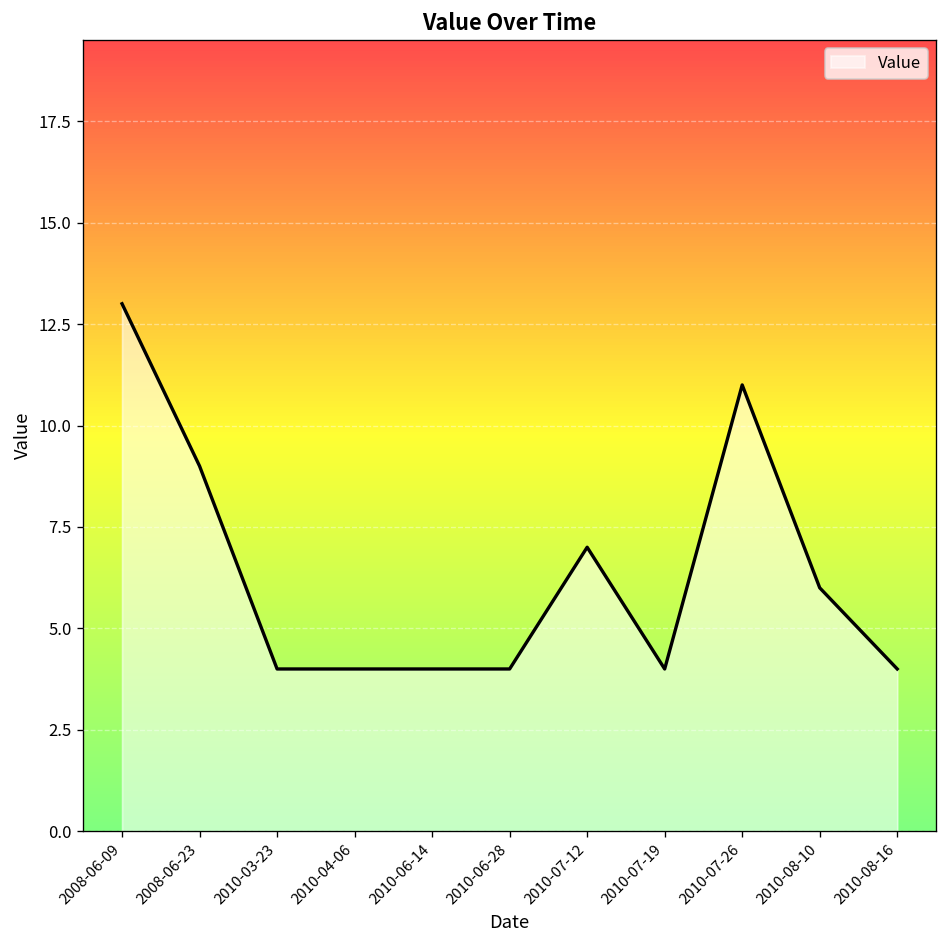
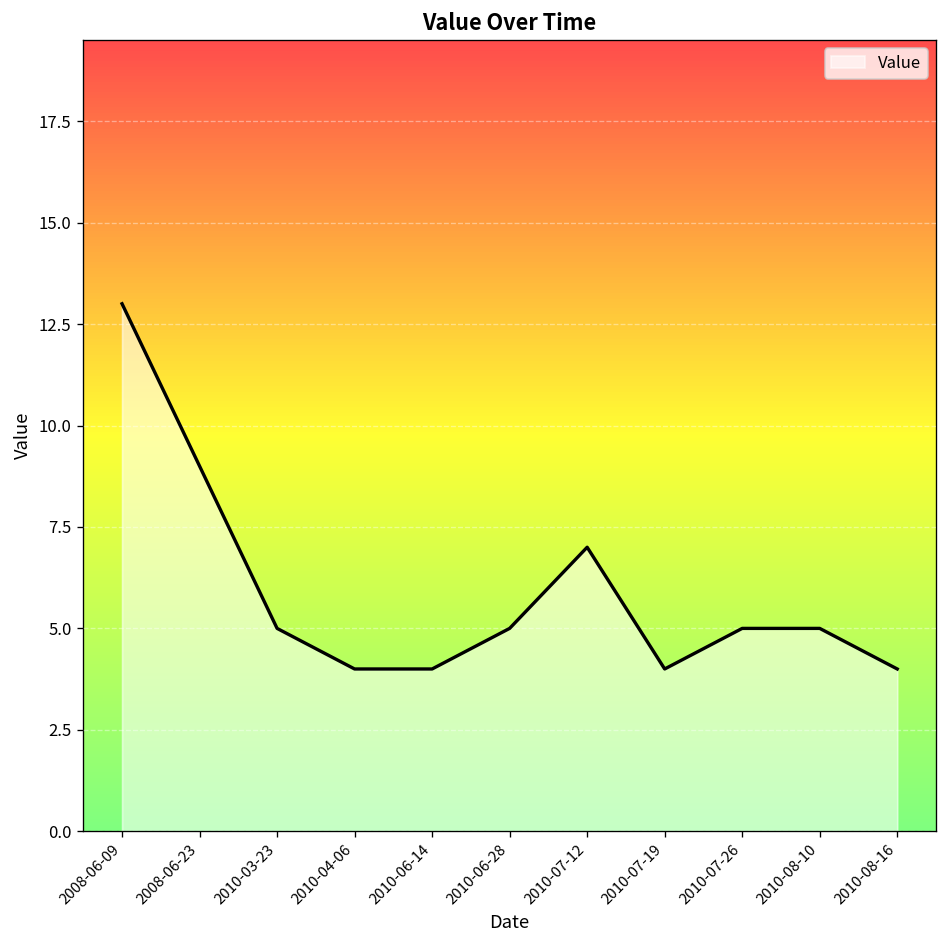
2010-03-23: 4 -> 5
2010-06-28: 4 -> 5
2010-07-26: 11 -> 5
2010-08-10: 6 -> 5
